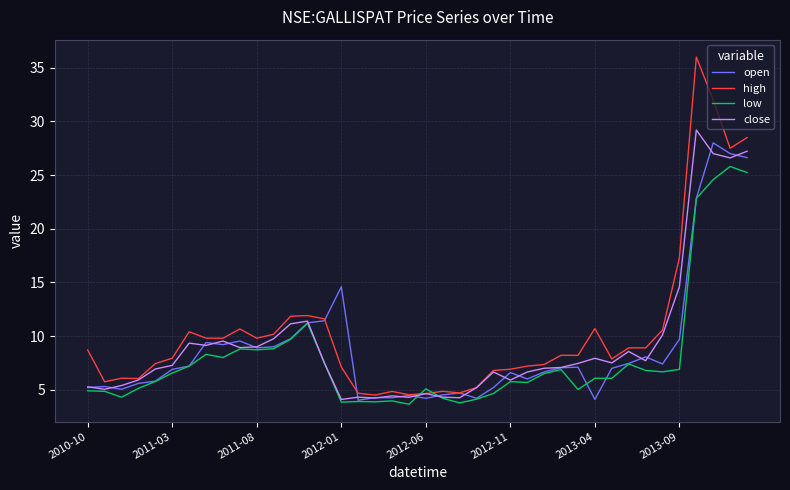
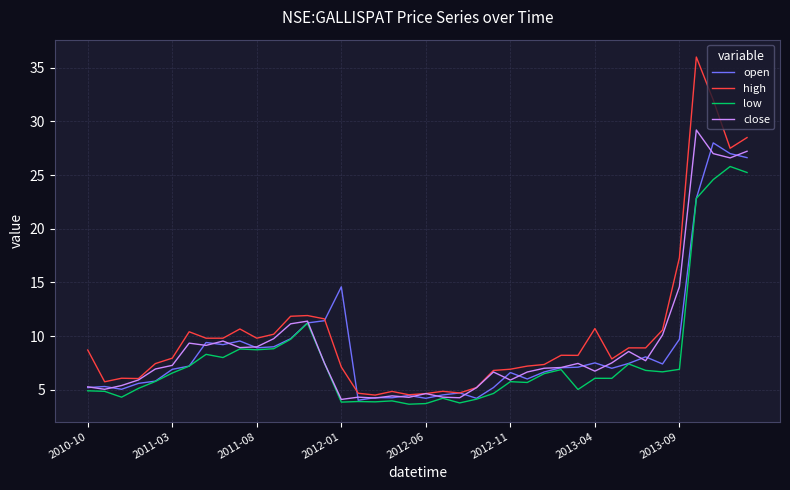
low, 2012-06: 5.1 -> 3.7
open, 2013-04: 4.1 -> 7.5
close, 2013-04: 7.9 -> 6.7
